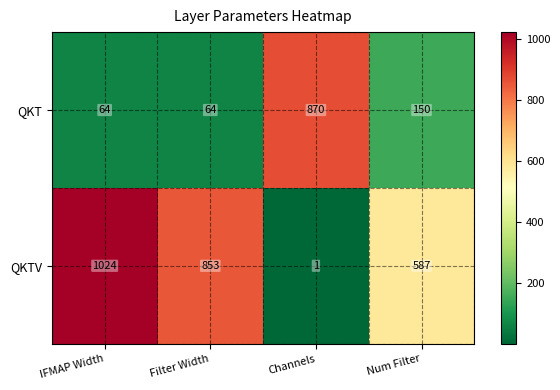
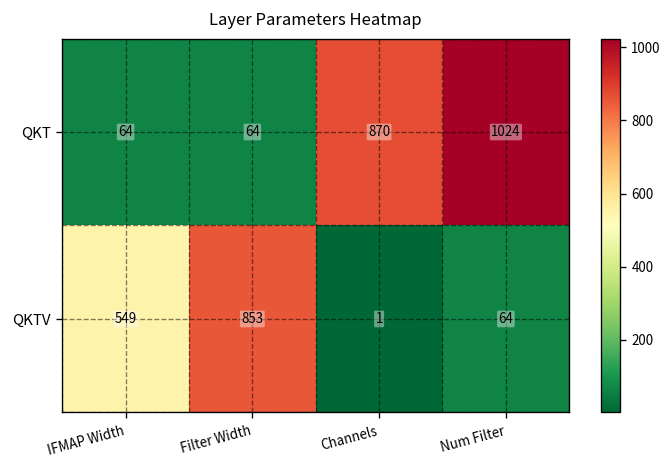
QKT, Num Filter: 150 -> 1024
QKTV, IFMAP Width: 1024 -> 549
QKTV, Num Filter: 587 -> 64
